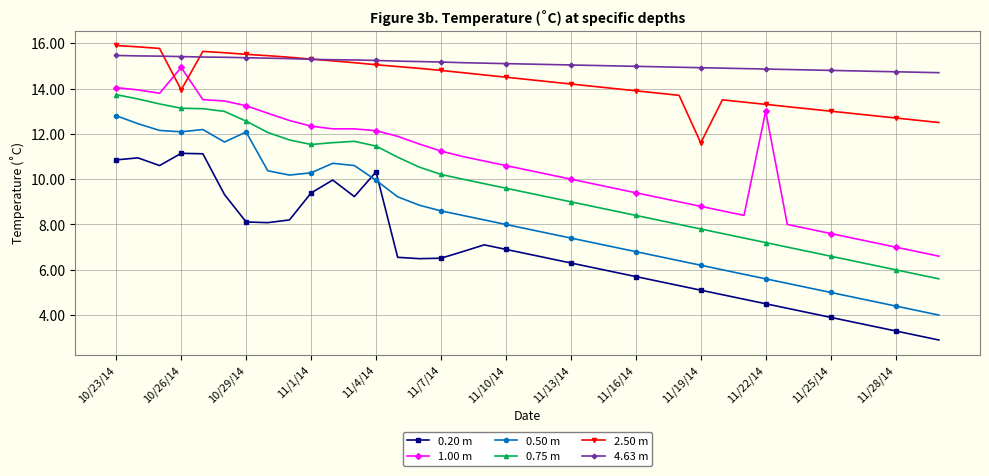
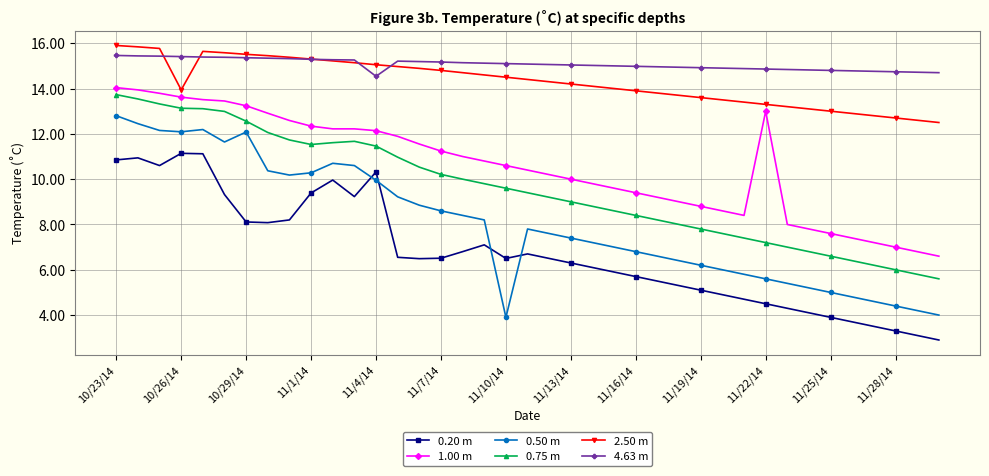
1.00 m, 10/26/14: 14.9 -> 13.6
4.63 m, 11/4/14: 15.2 -> 14.5
0.20 m, 11/10/14: 6.9 -> 6.5
0.50 m, 11/10/14: 8.0 -> 3.9
2.50 m, 11/19/14: 11.6 -> 13.6
